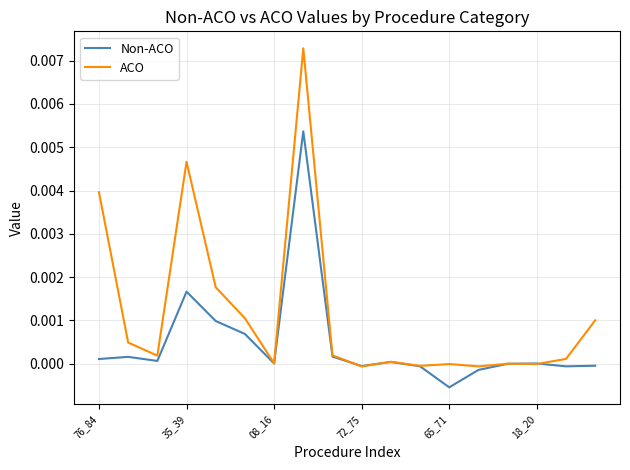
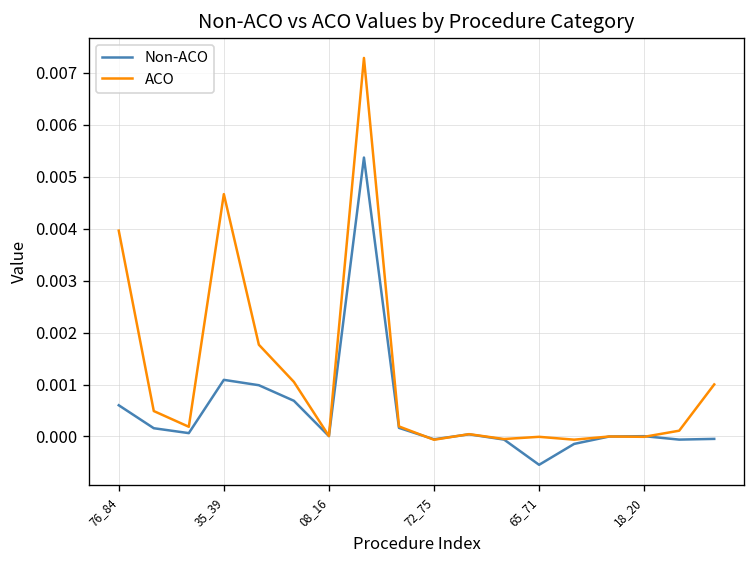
Non-ACO, 76_84: 0.0001 -> 0.0006
Non-ACO, 35_39: 0.0017 -> 0.0011
